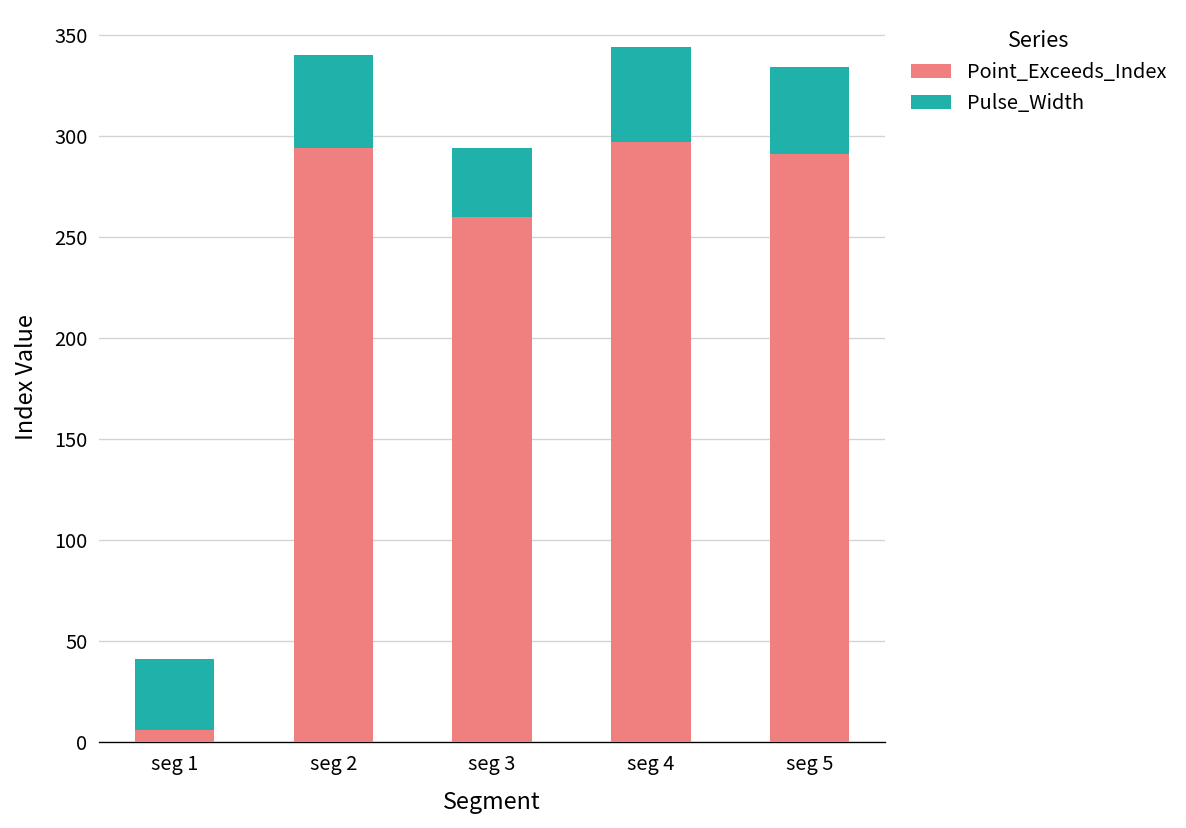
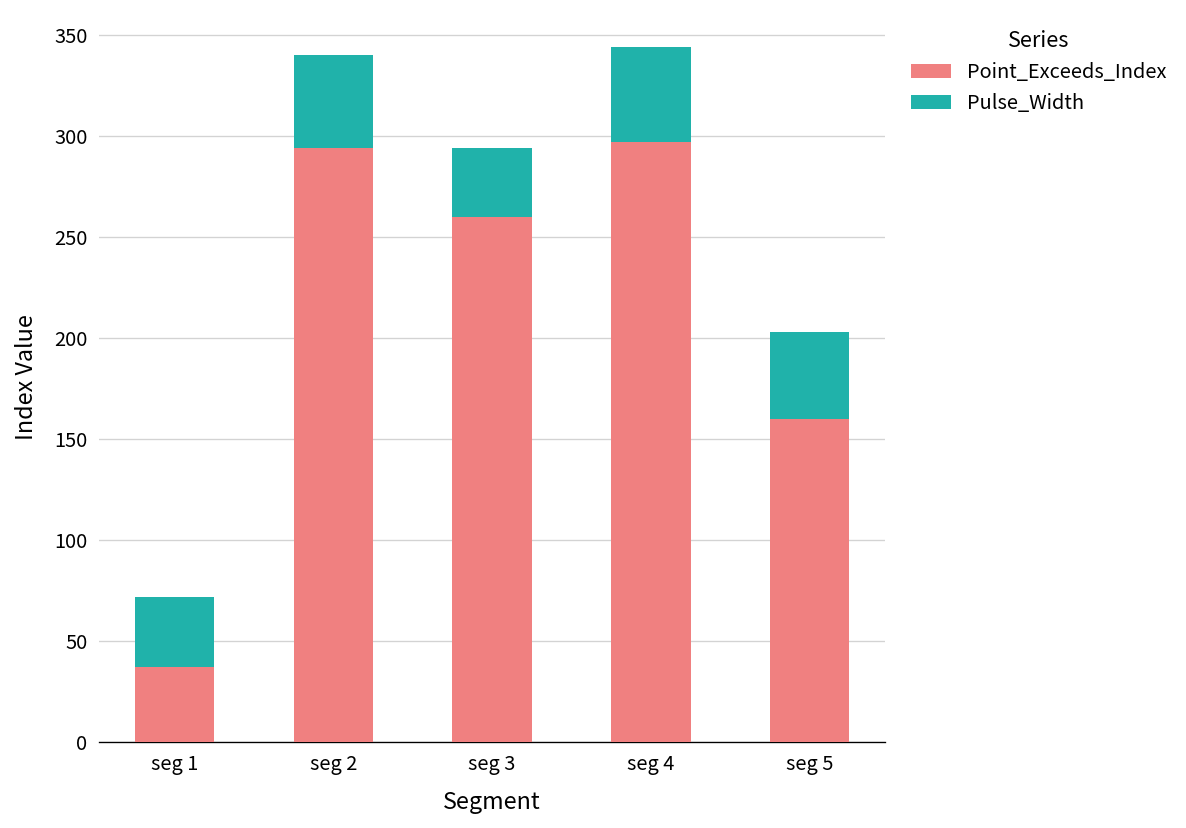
Point_Exceeds_Index, seg 1: 6 -> 37
Point_Exceeds_Index, seg 5: 291 -> 160
